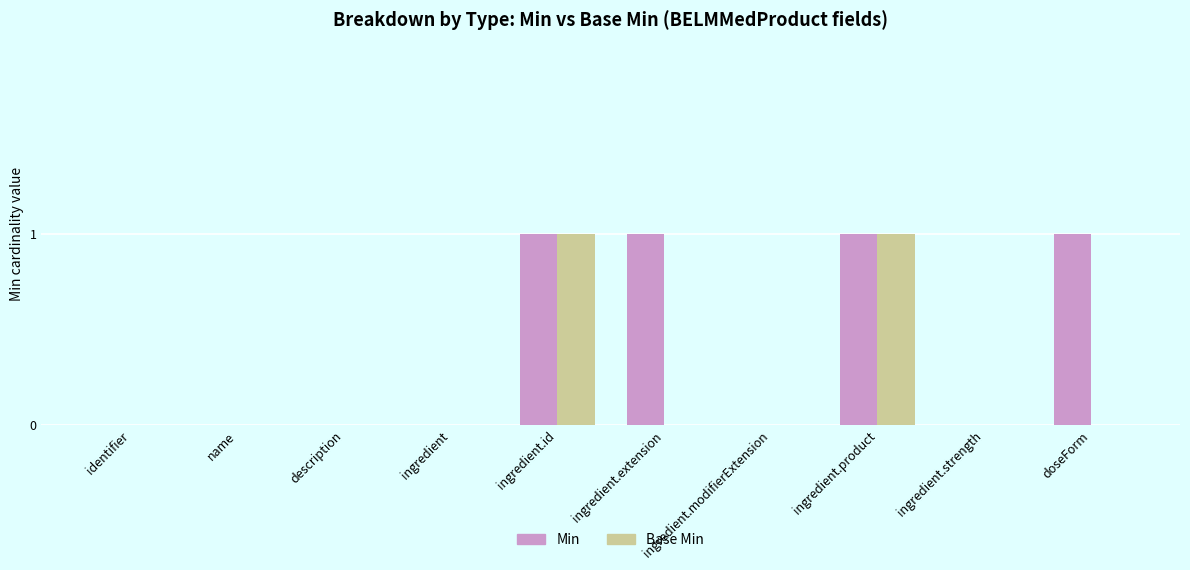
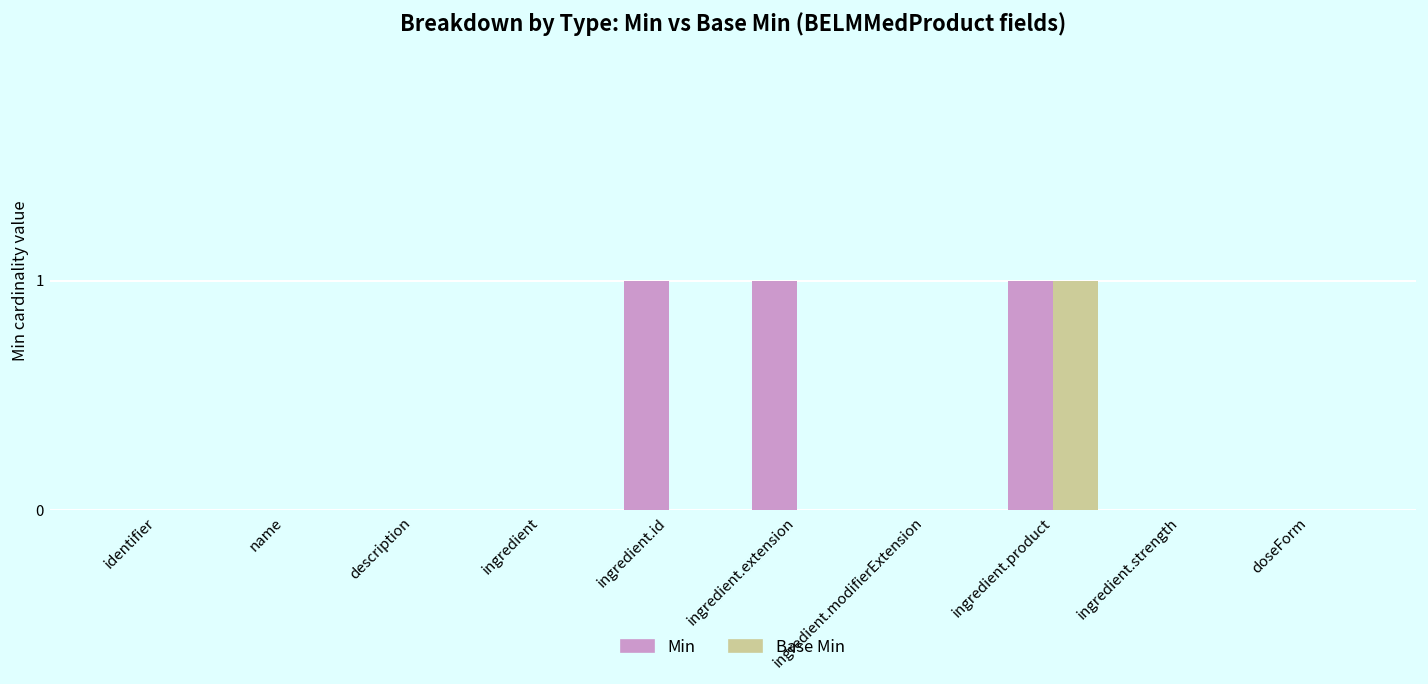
Base Min, ingredient.id: 1 -> 0
Min, doseForm: 1 -> 0
